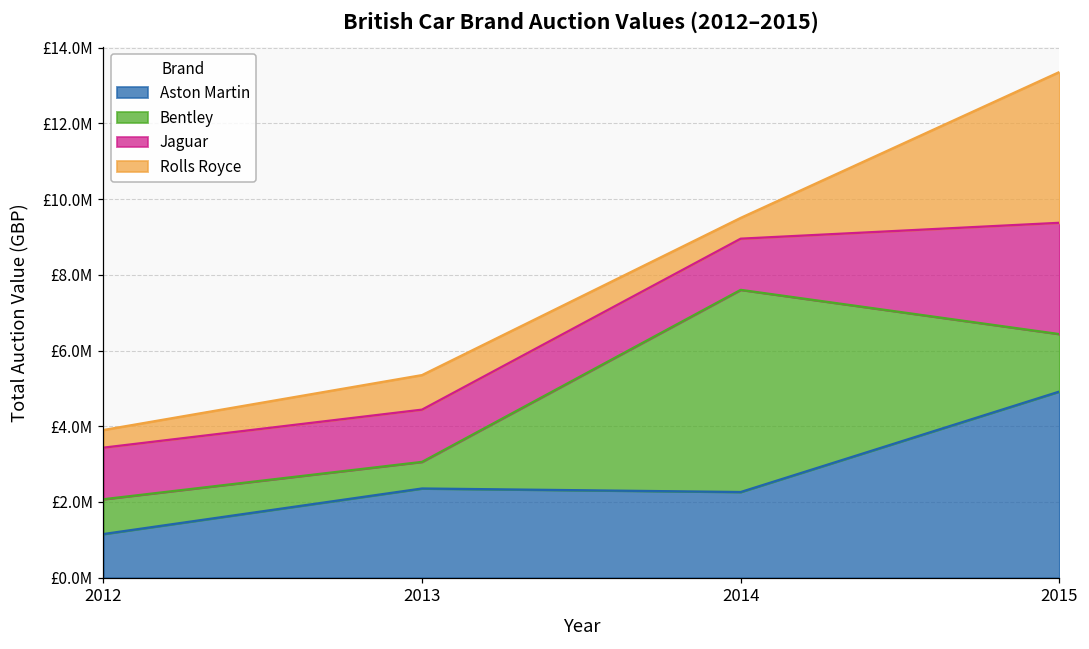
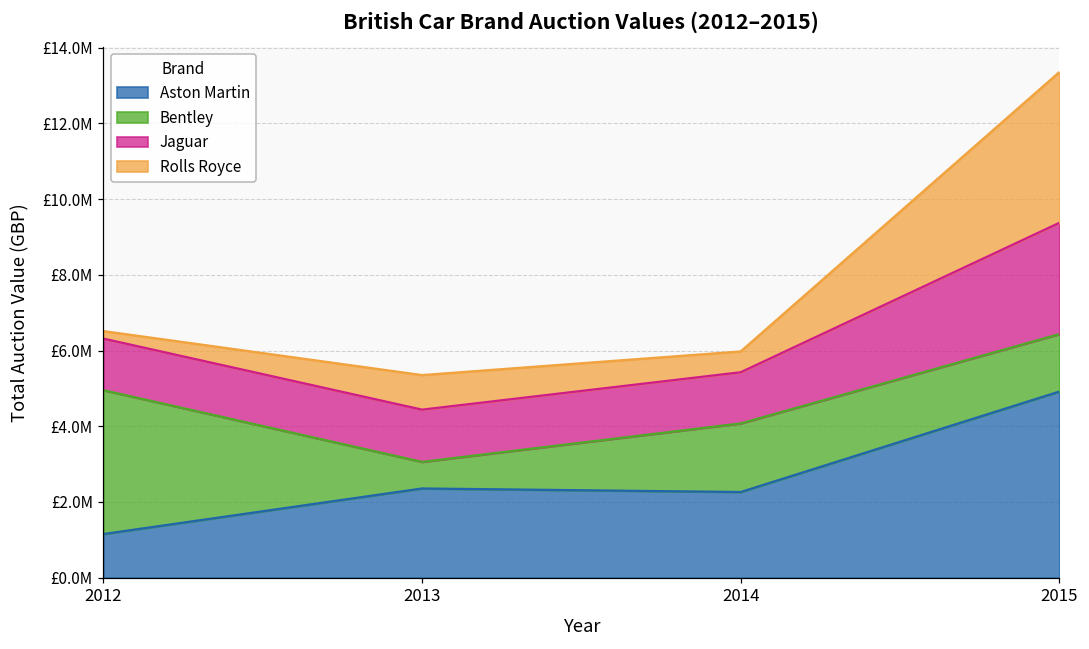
Bentley, 2012: £900000 -> £3800000
Rolls Royce, 2012: £500000 -> £200000
Bentley, 2014: £5300000 -> £1800000
